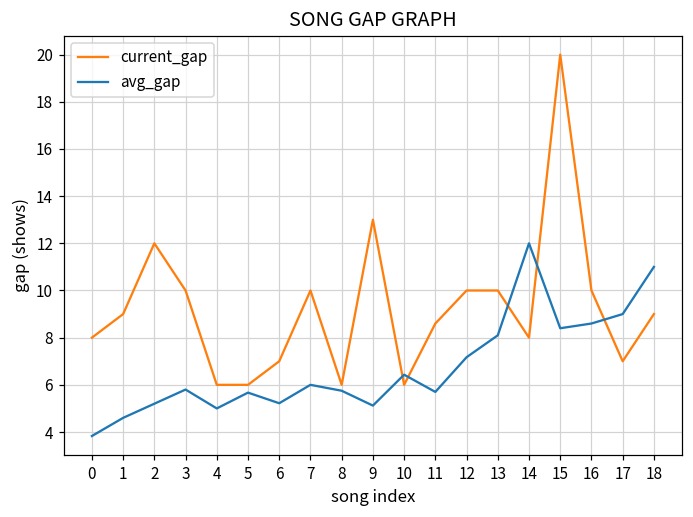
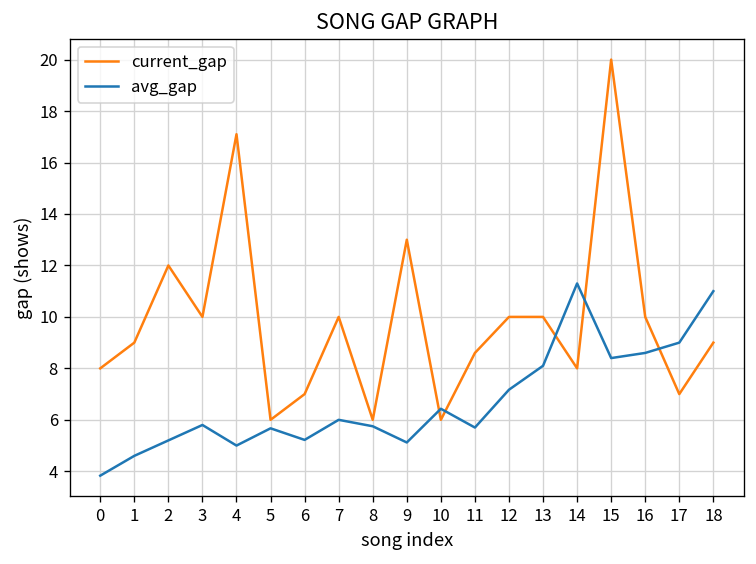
current_gap, 4: 6.0 -> 17.1
avg_gap, 14: 12.0 -> 11.3
